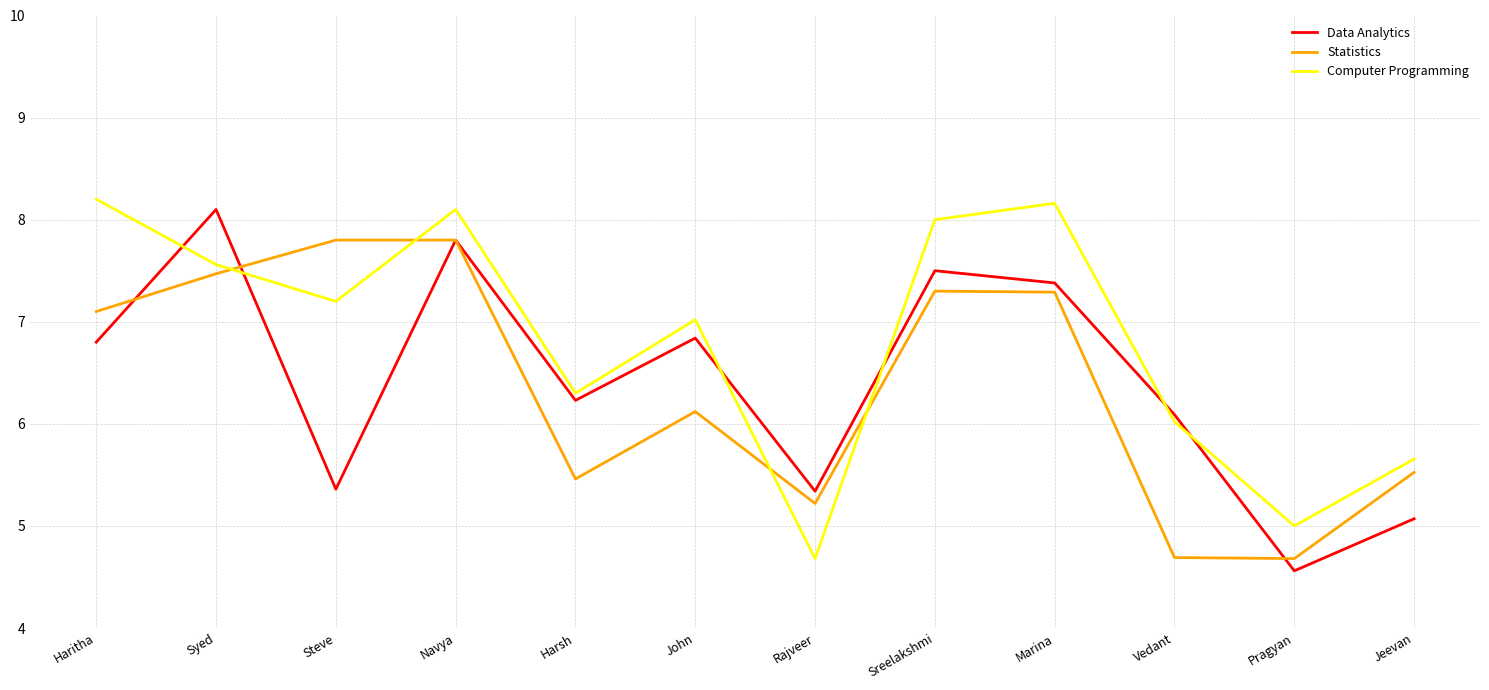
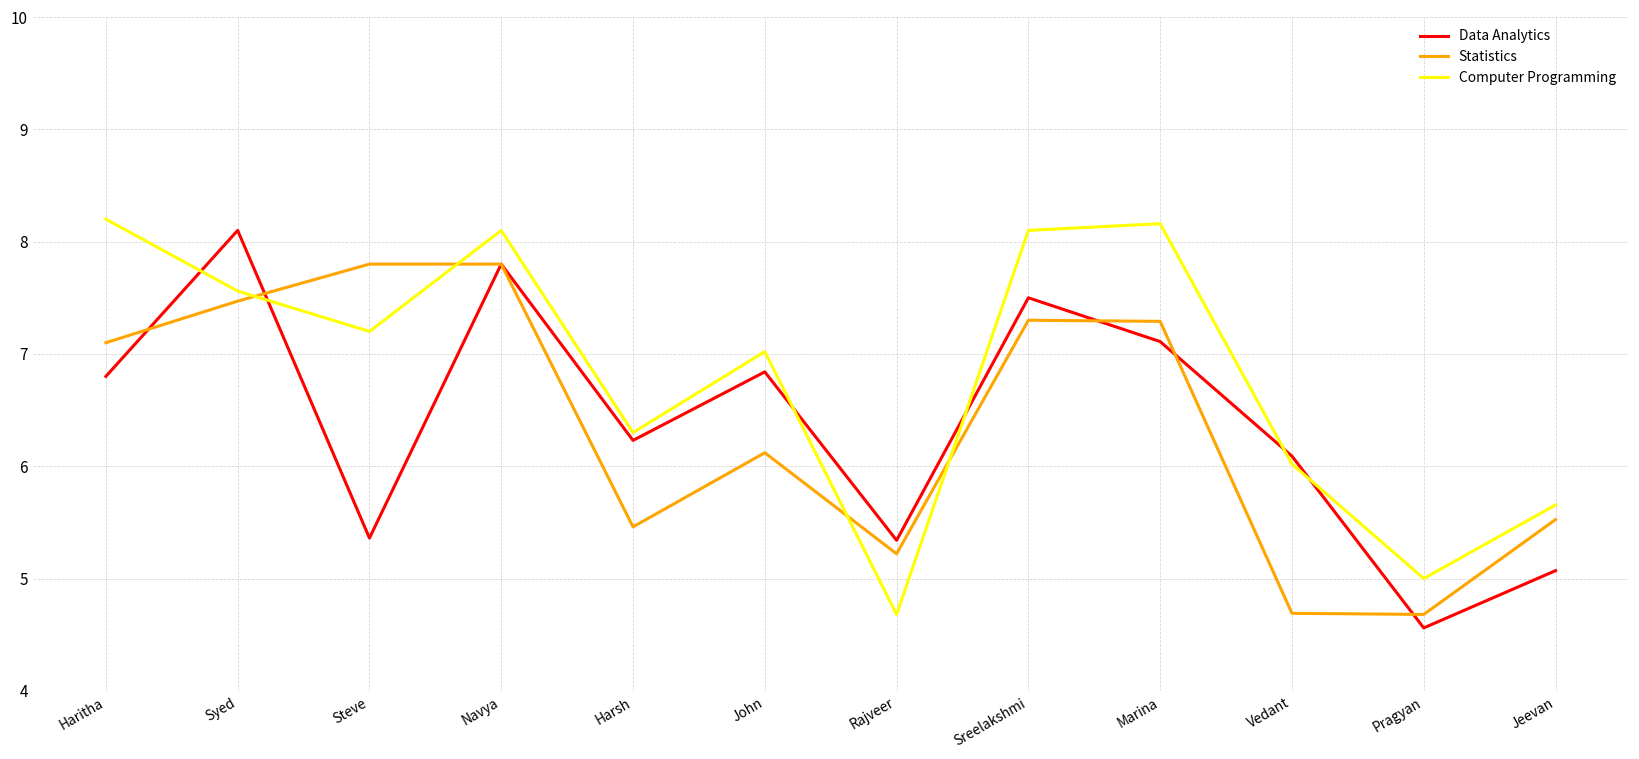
Computer Programming, Sreelakshmi: 8.0 -> 8.1
Data Analytics, Marina: 7.38 -> 7.11
